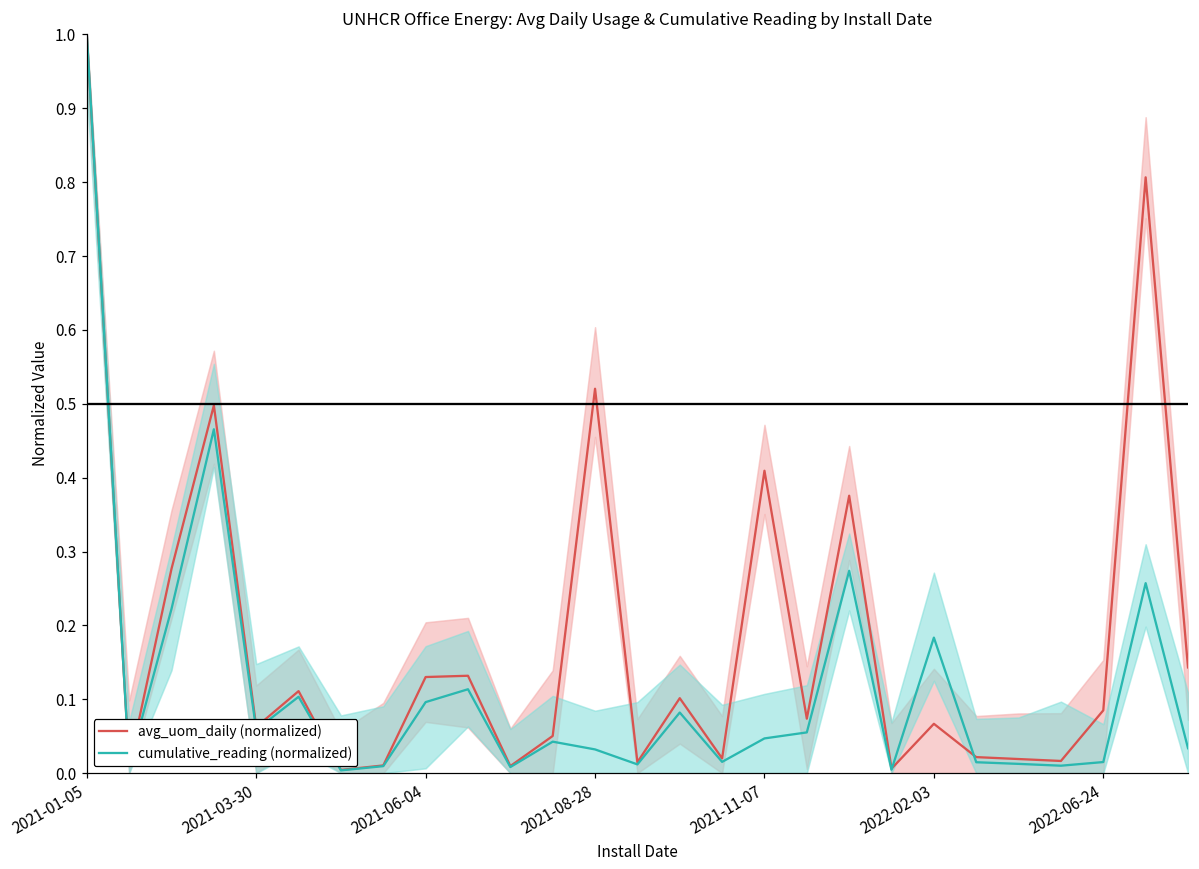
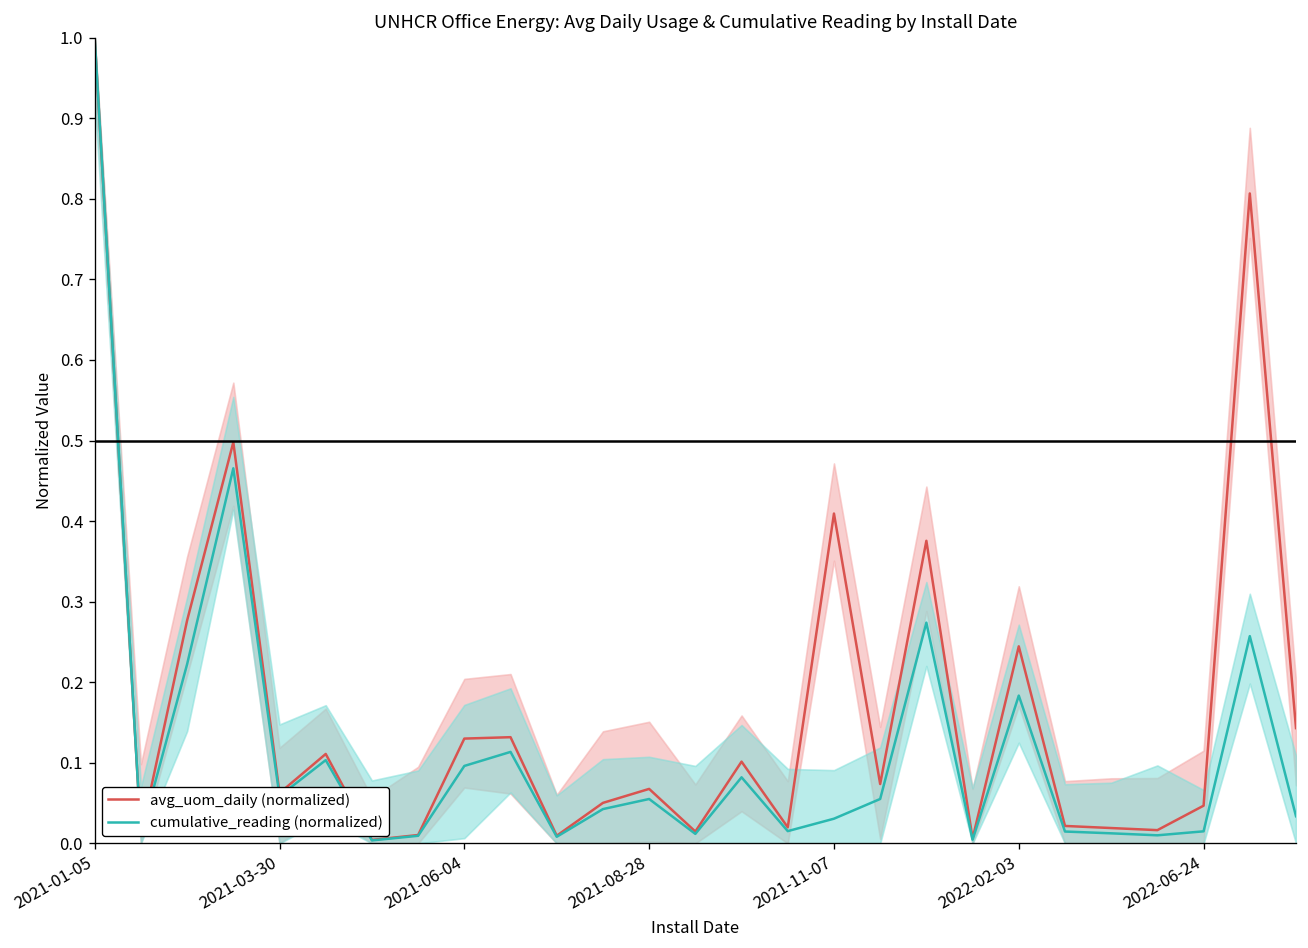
avg_uom_daily (normalized), 2021-08-28: 0.52 -> 0.07
cumulative_reading (normalized), 2021-08-28: 0.03 -> 0.06
cumulative_reading (normalized), 2021-11-07: 0.05 -> 0.03
avg_uom_daily (normalized), 2022-02-03: 0.07 -> 0.24
avg_uom_daily (normalized), 2022-06-24: 0.08 -> 0.05
